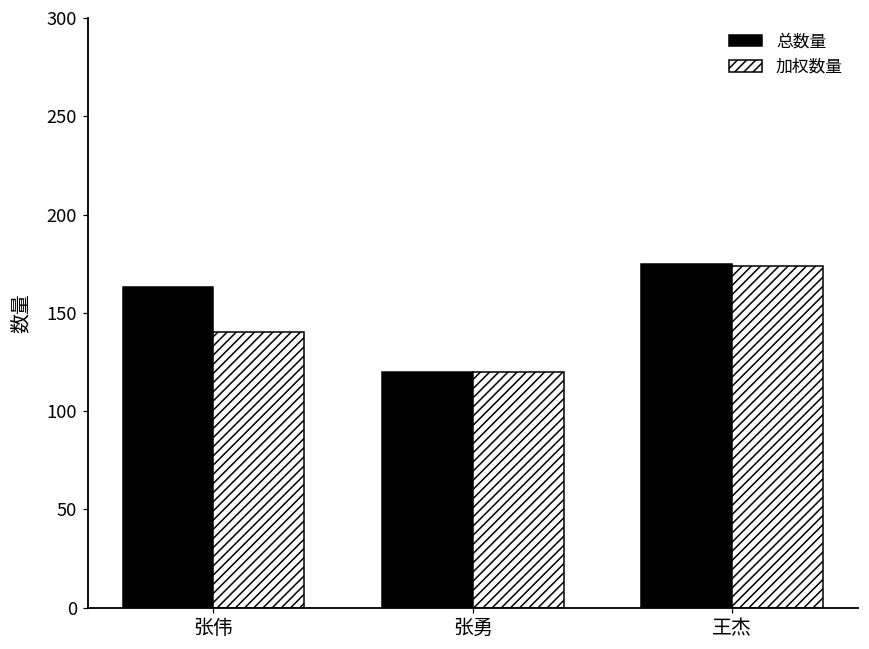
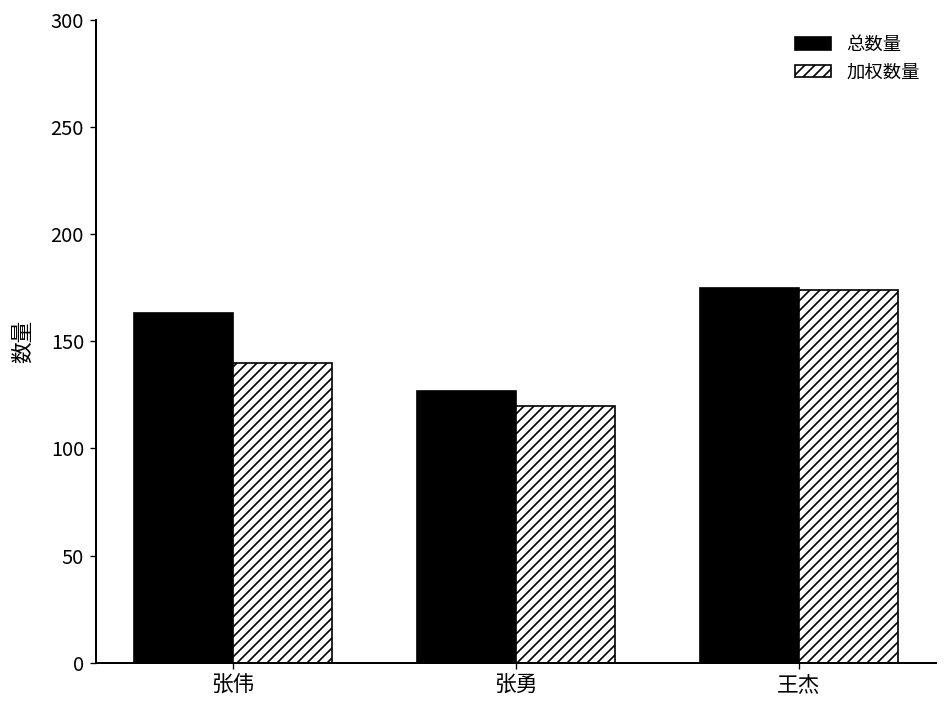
总数量, 张勇: 120 -> 127
